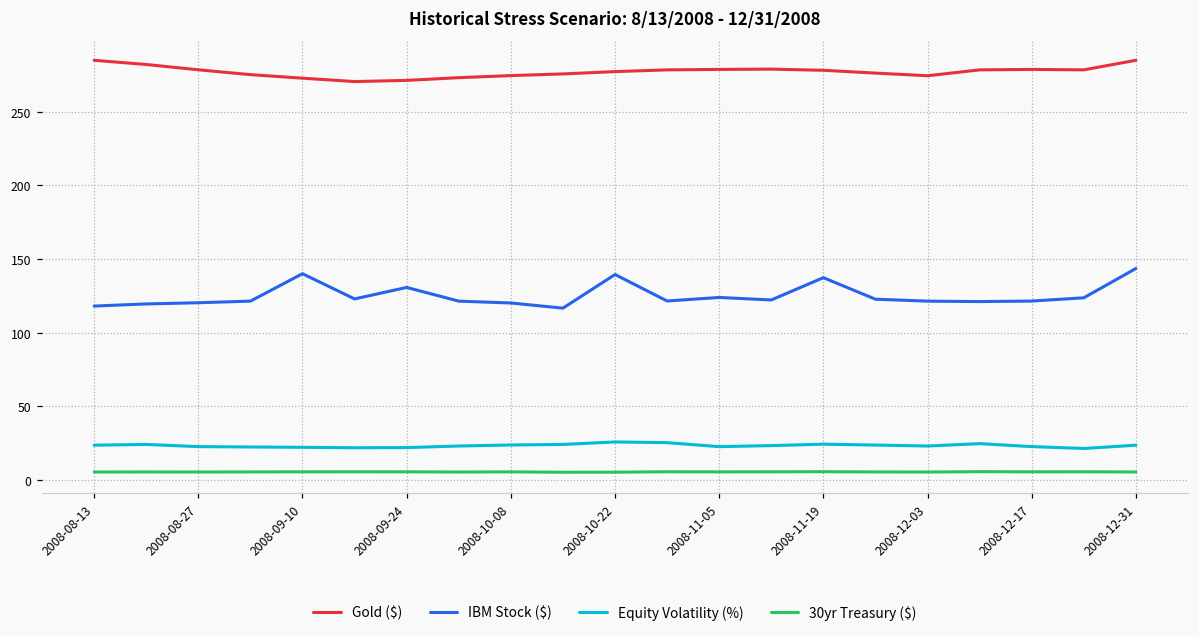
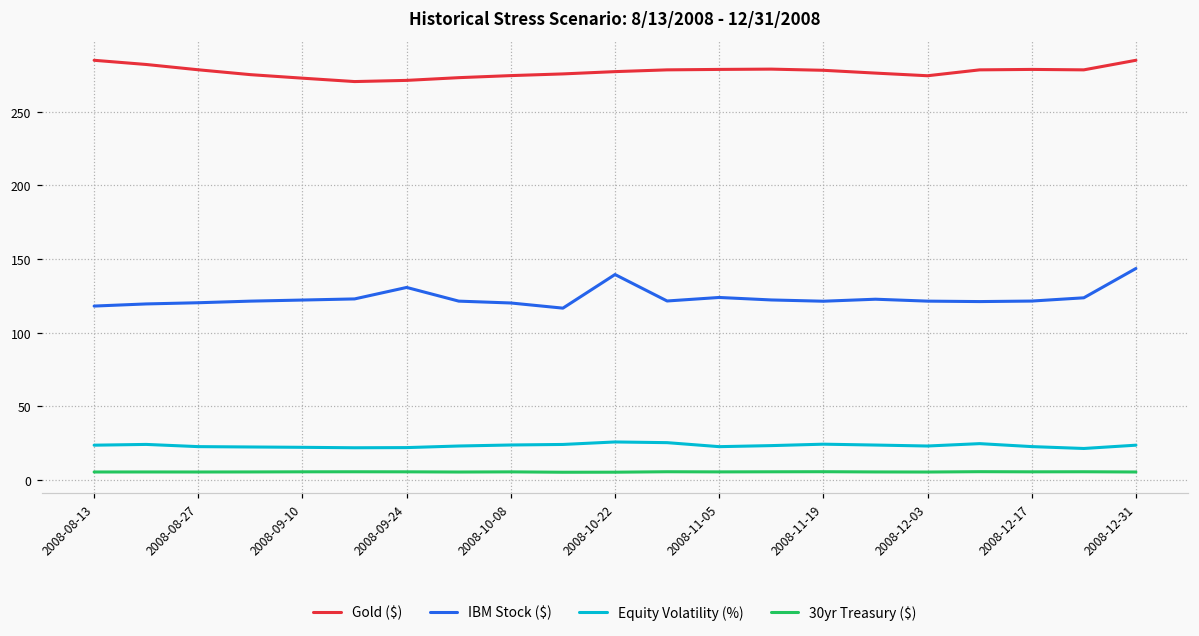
IBM Stock ($), 2008-09-10: 140 -> 122
IBM Stock ($), 2008-11-19: 137 -> 121
